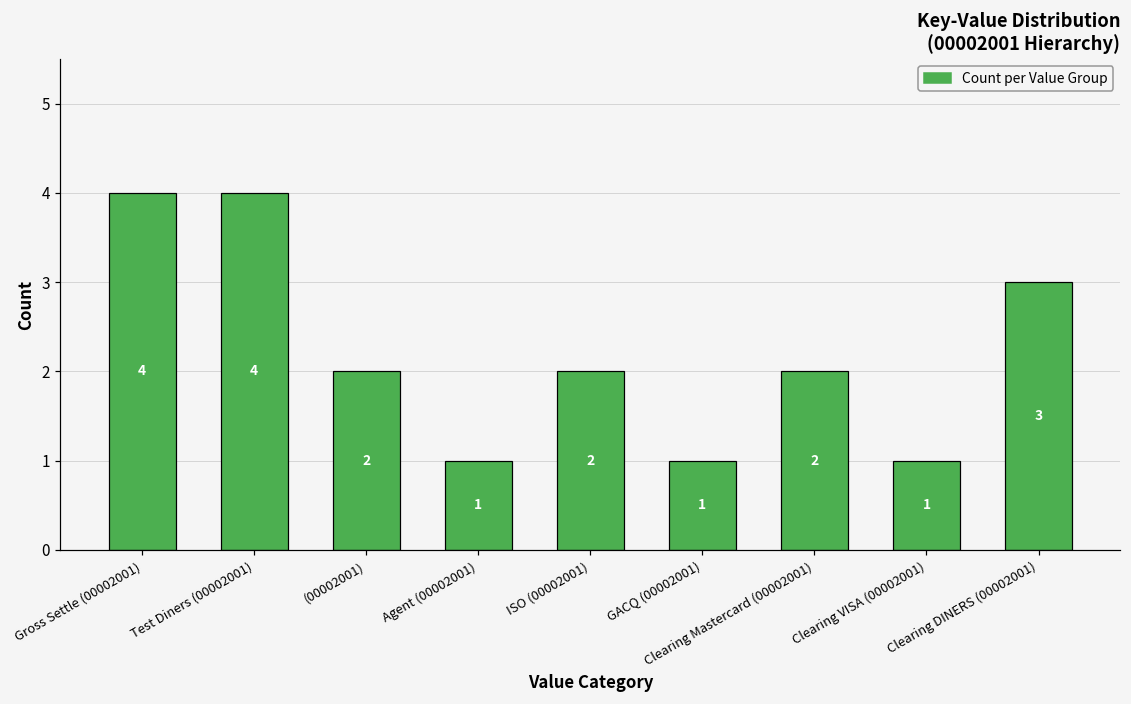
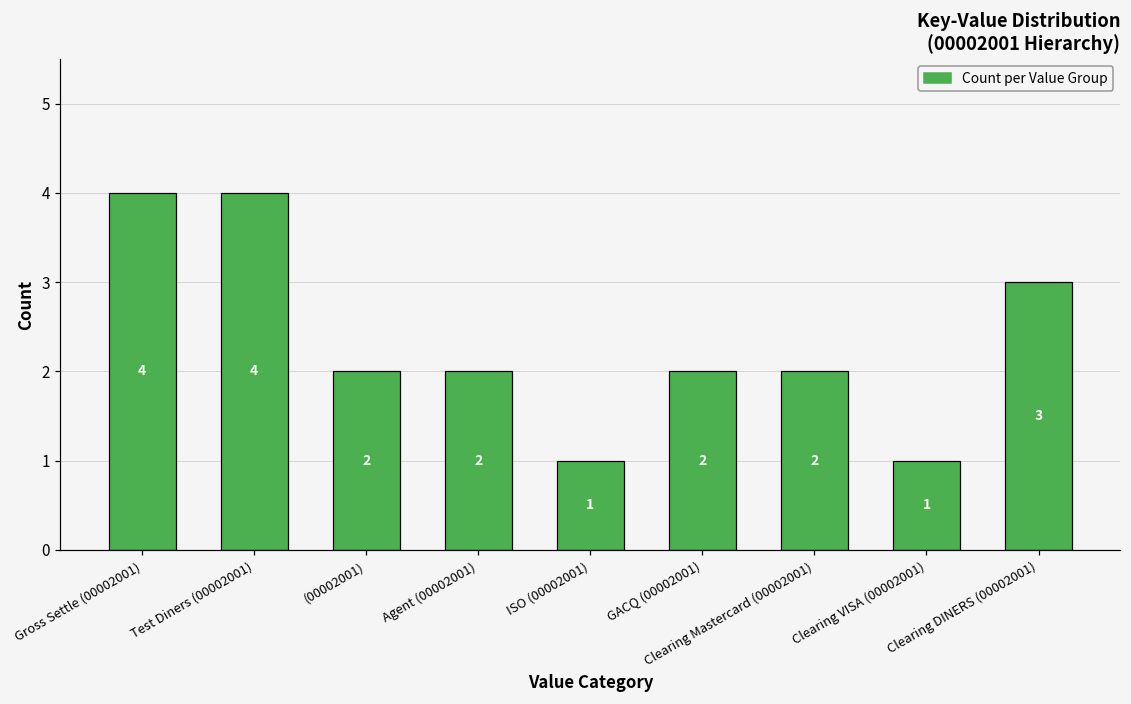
Agent (00002001): 1 -> 2
ISO (00002001): 2 -> 1
GACQ (00002001): 1 -> 2
